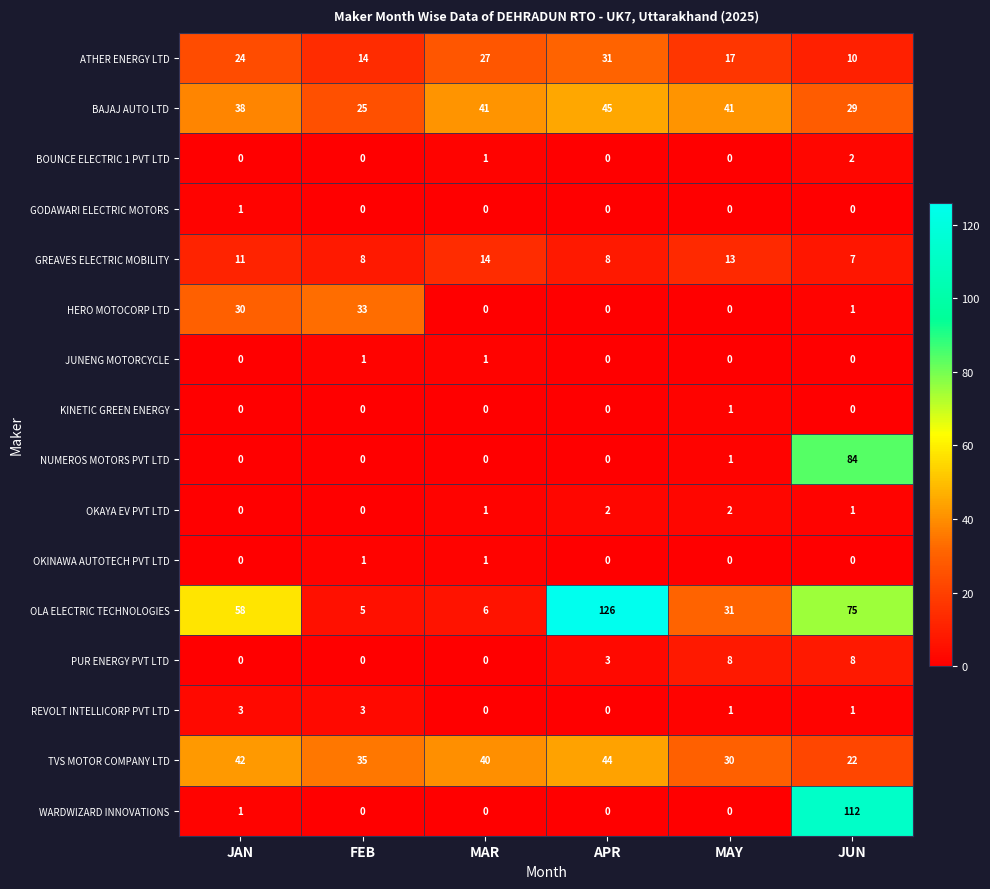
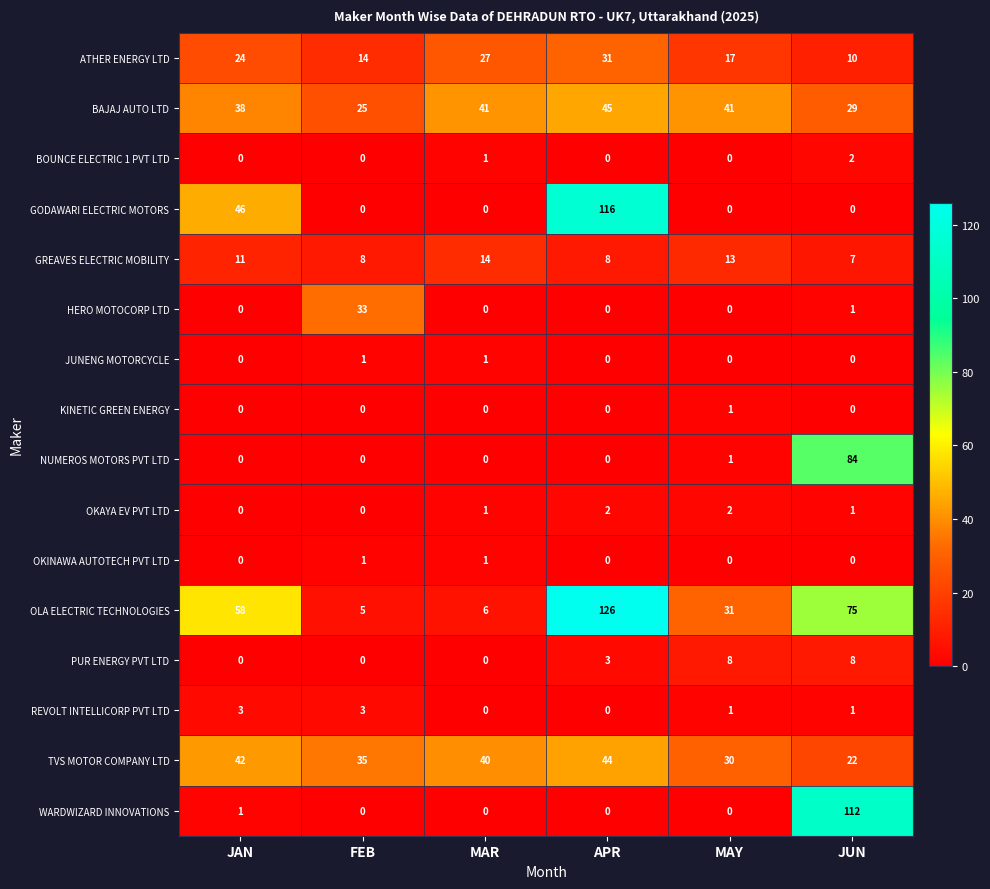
GODAWARI ELECTRIC MOTORS, JAN: 1 -> 46
GODAWARI ELECTRIC MOTORS, APR: 0 -> 116
HERO MOTOCORP LTD, JAN: 30 -> 0
